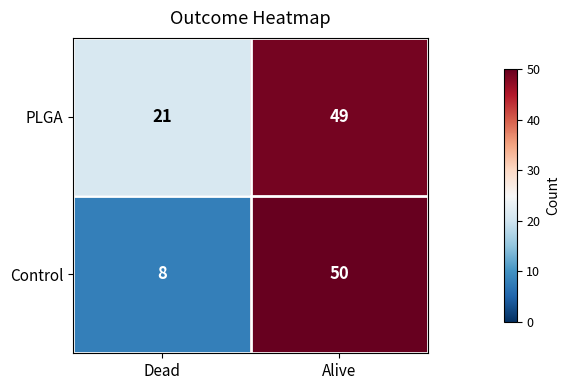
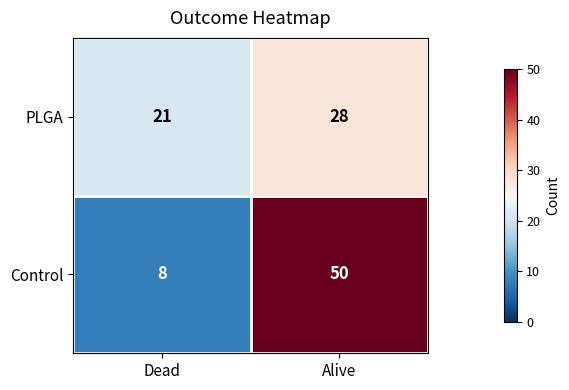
PLGA, Alive: 49 -> 28
